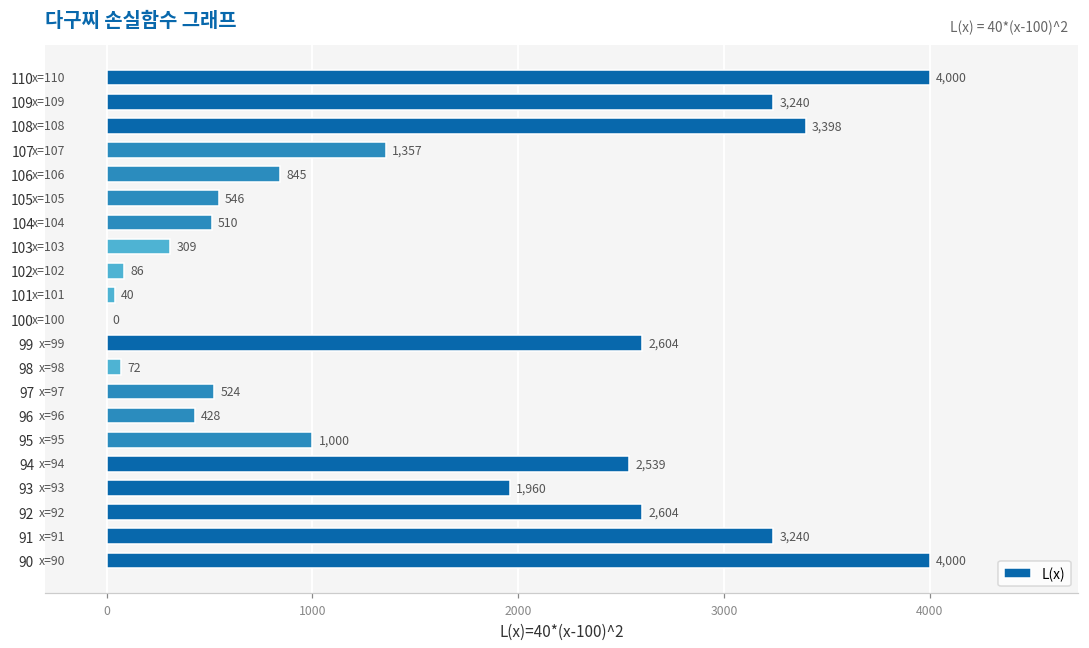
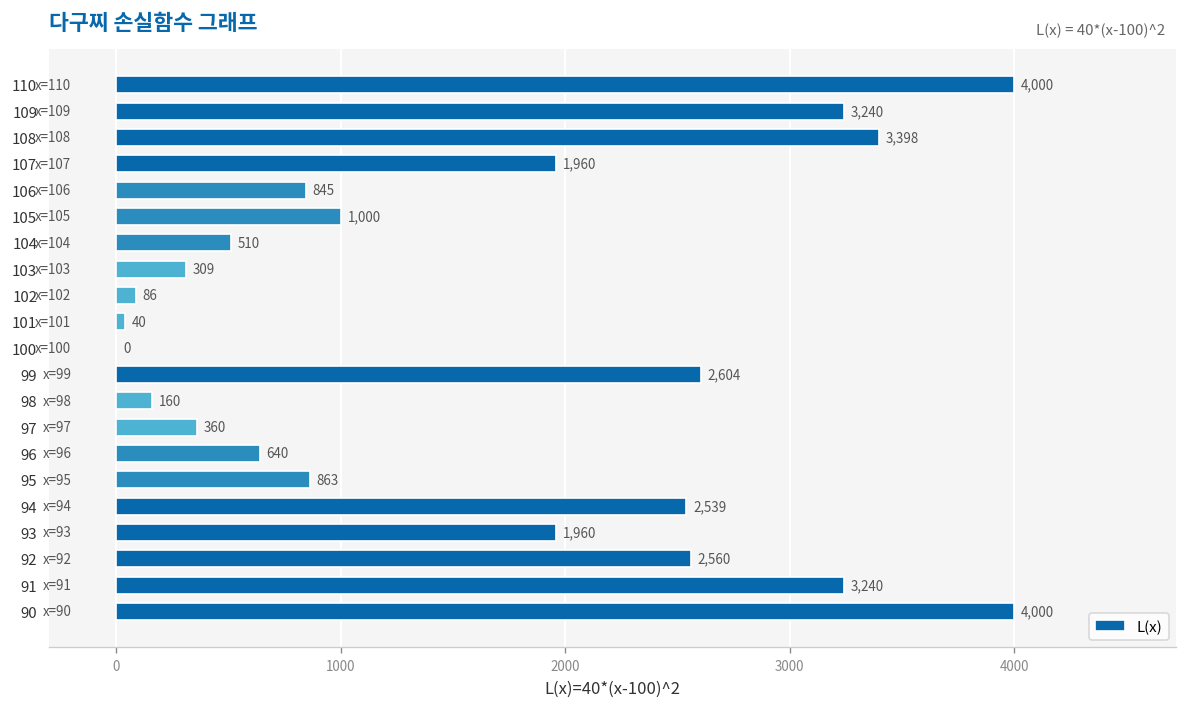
107: 1,357 -> 1,960
105: 546 -> 1,000
98: 72 -> 160
97: 524 -> 360
96: 428 -> 640
95: 1,000 -> 863
92: 2,604 -> 2,560
